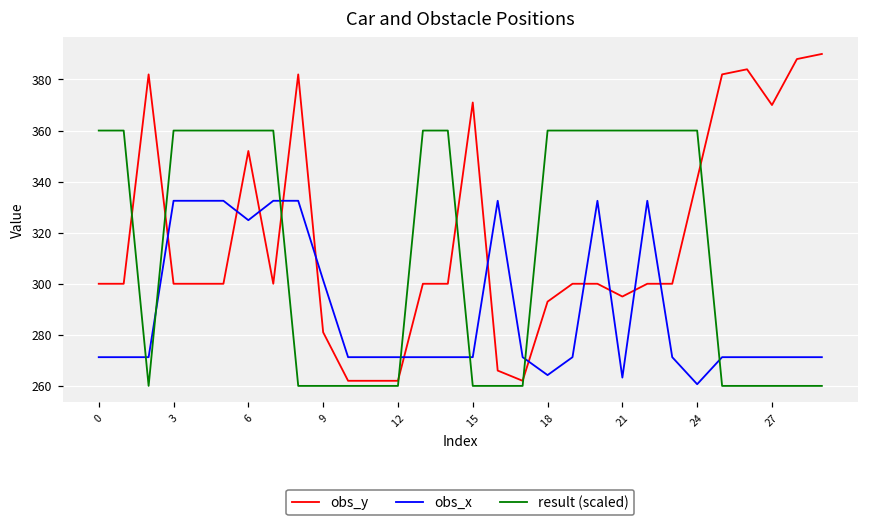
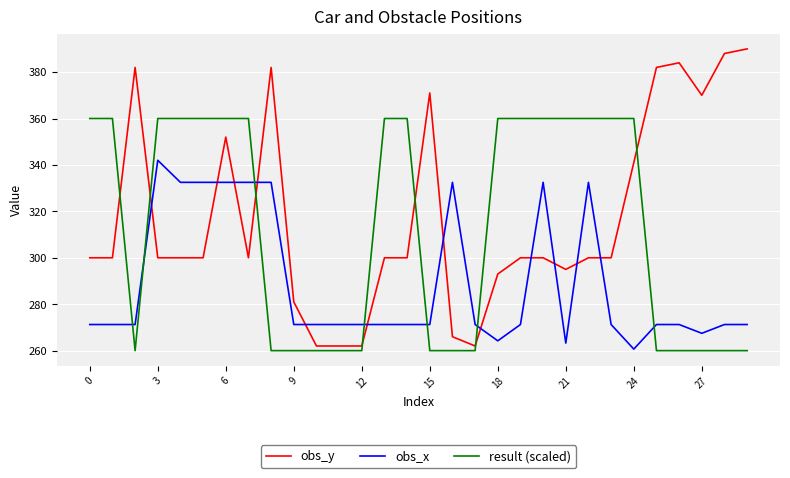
obs_x, 3: 333 -> 342
obs_x, 6: 325 -> 333
obs_x, 9: 301 -> 271
obs_x, 27: 271 -> 267
